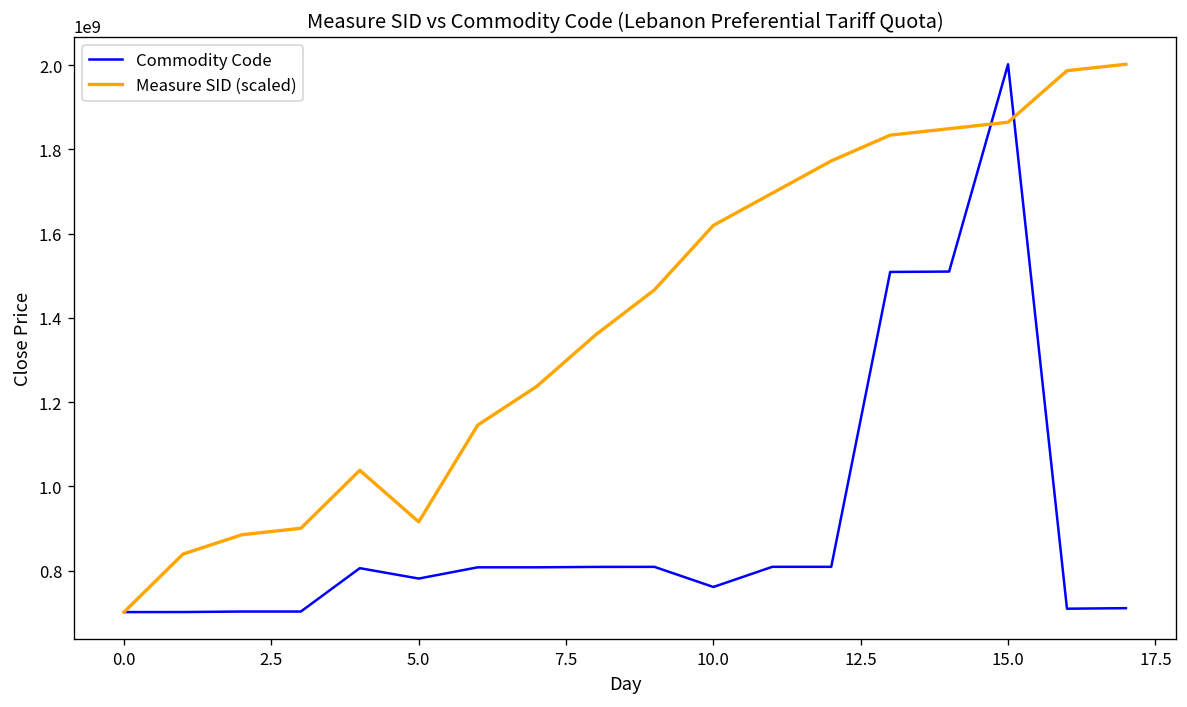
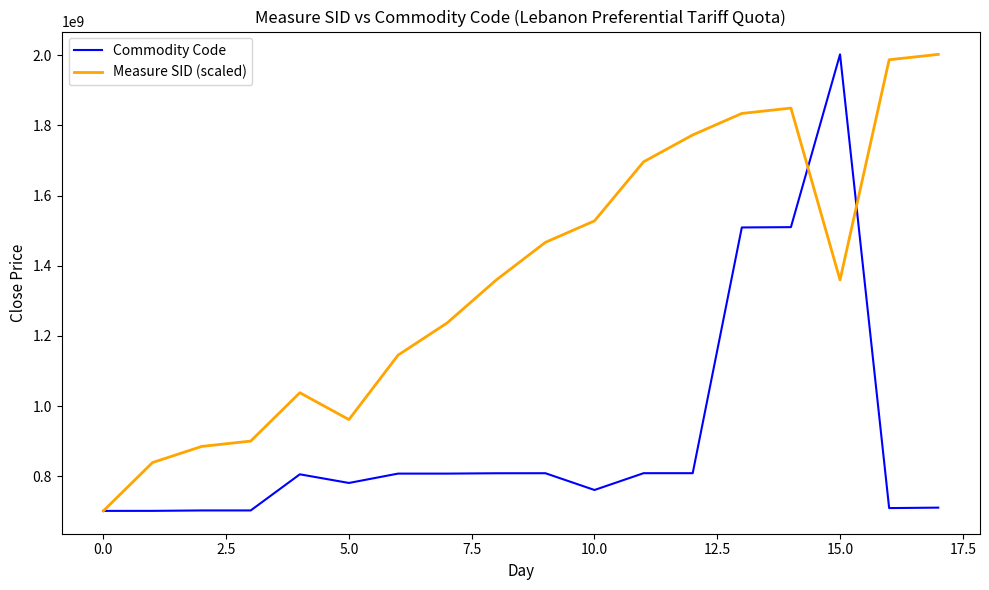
Measure SID (scaled), 5.0: 920000000 -> 960000000
Measure SID (scaled), 10.0: 1620000000 -> 1530000000
Measure SID (scaled), 15.0: 1860000000 -> 1360000000
